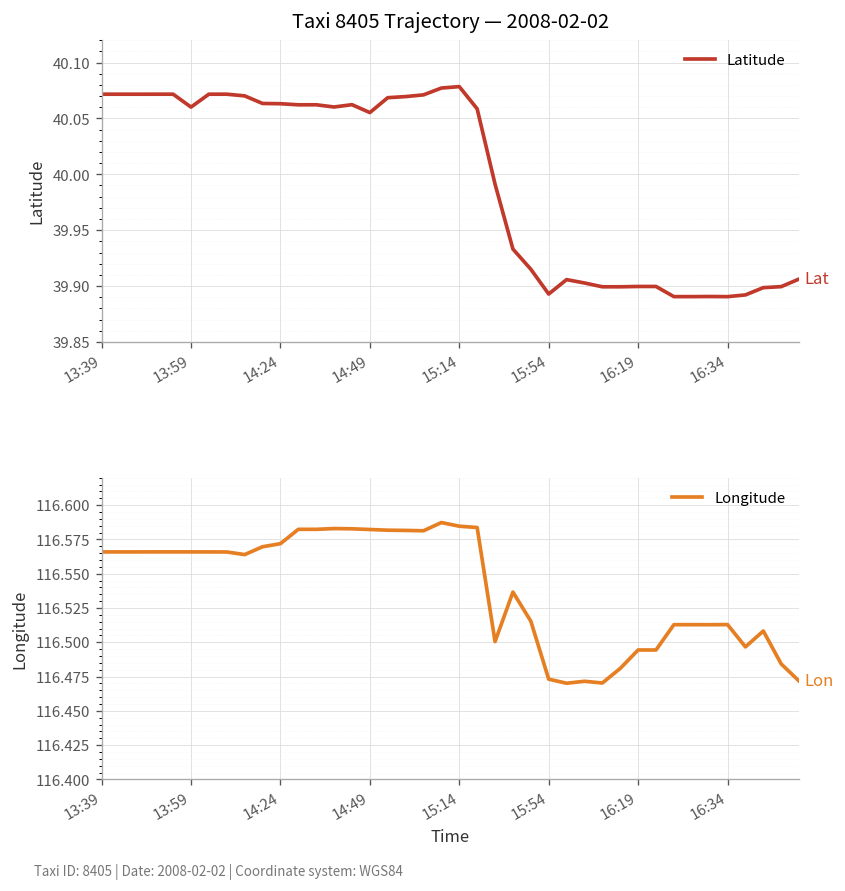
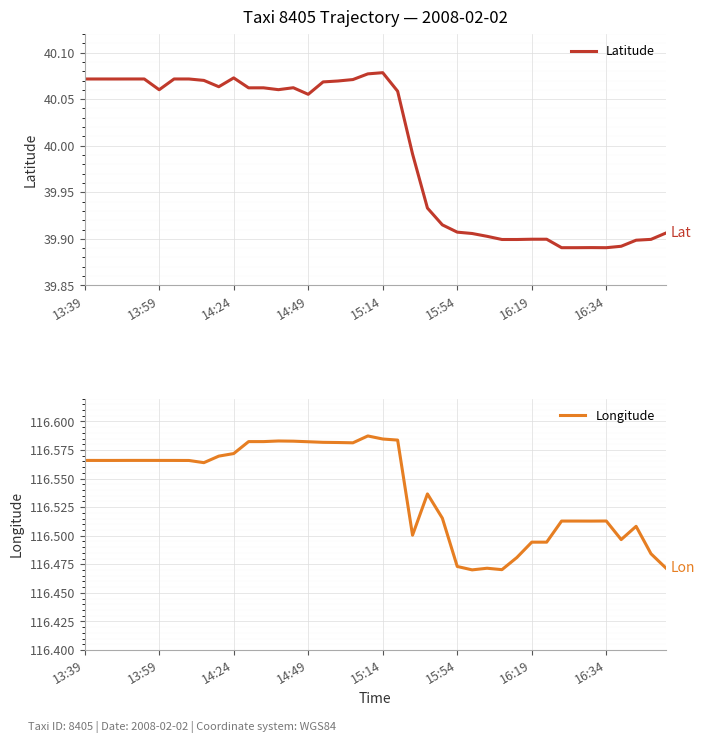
Taxi 8405 Trajectory — 2008-02-02, 14:24: 40.06 -> 40.07
Taxi 8405 Trajectory — 2008-02-02, 15:54: 39.89 -> 39.91
